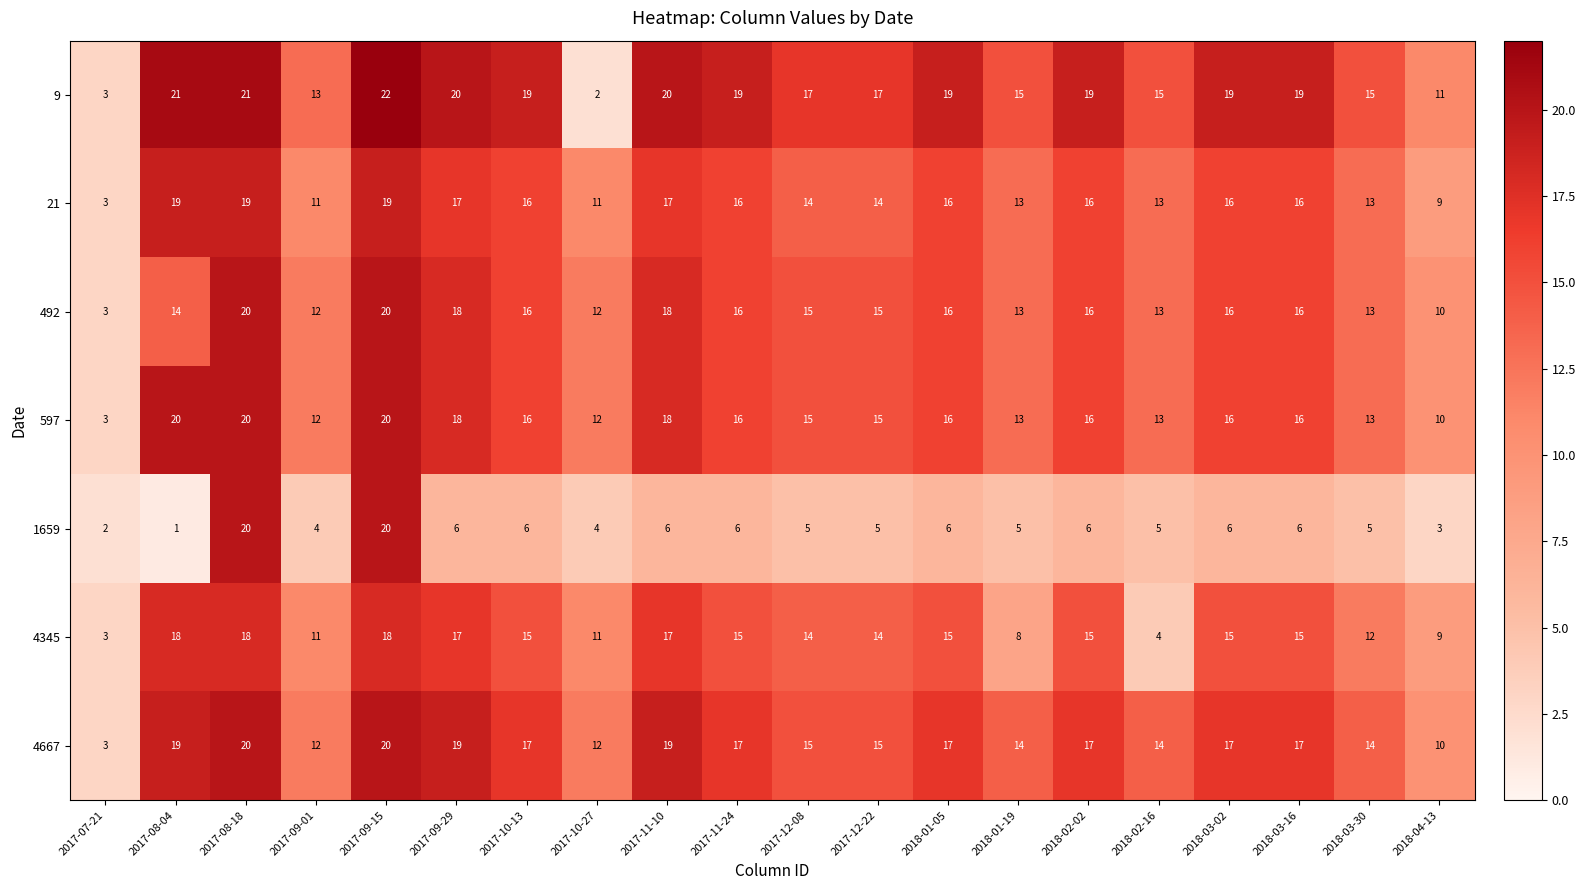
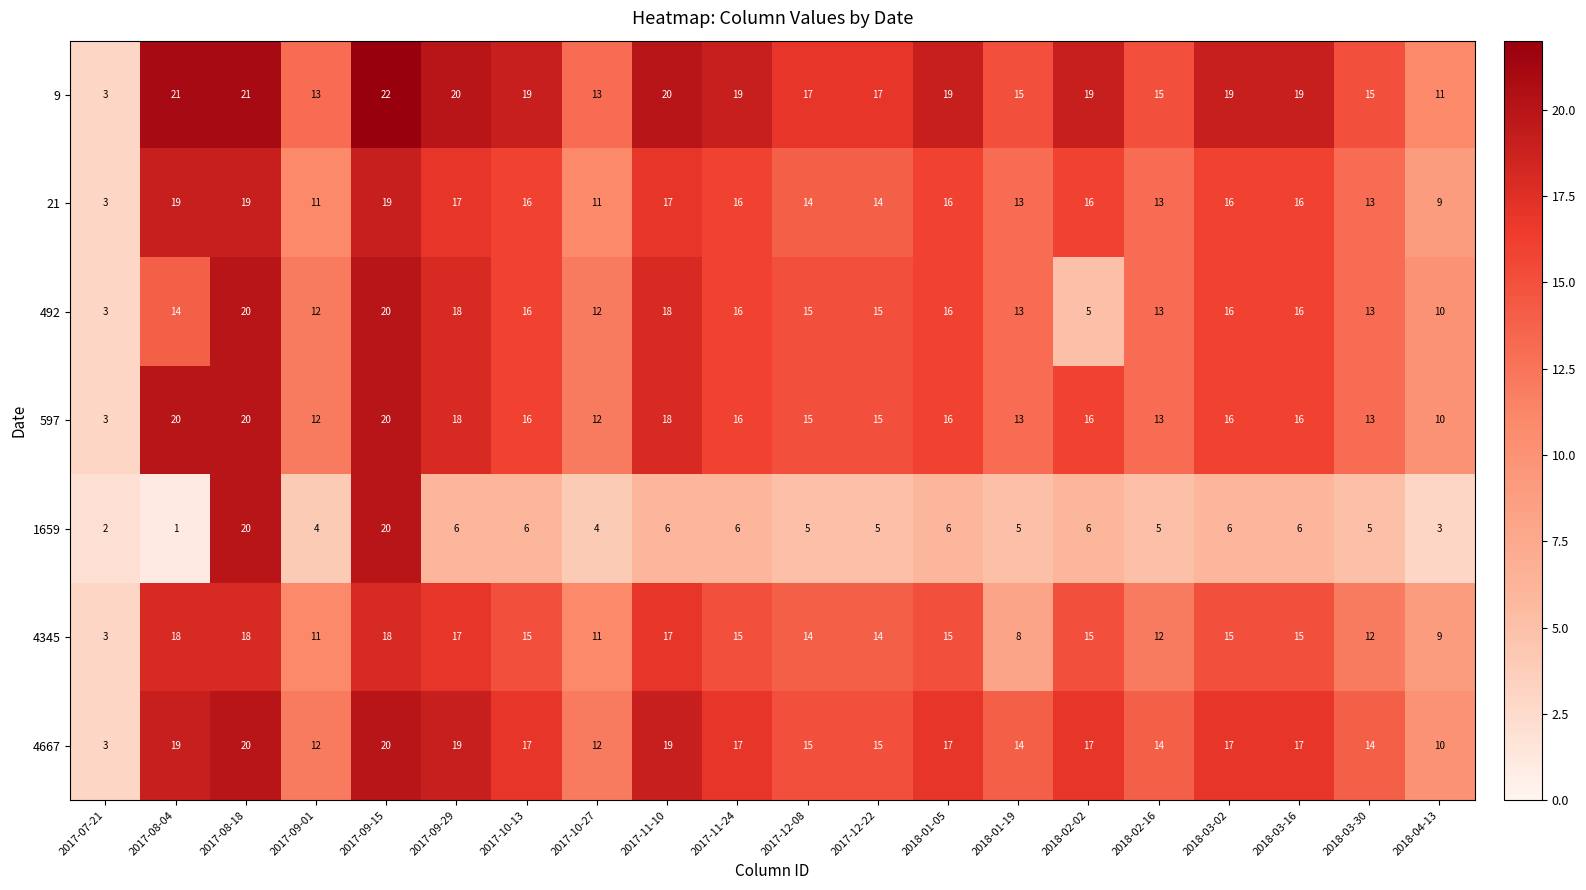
9, 2017-10-27: 2 -> 13
492, 2018-02-02: 16 -> 5
4345, 2018-02-16: 4 -> 12
